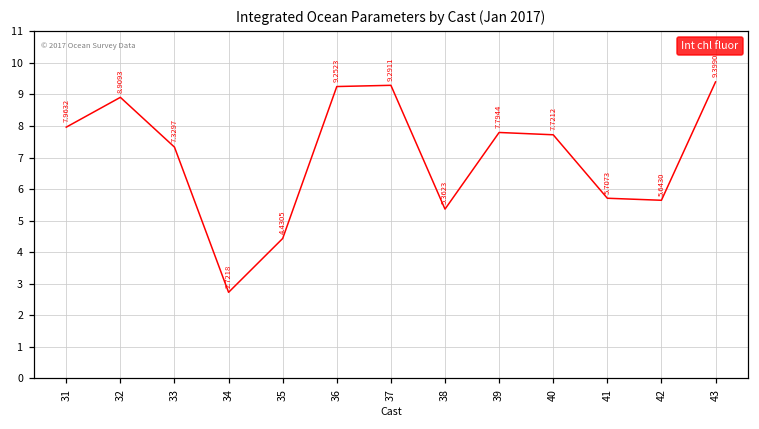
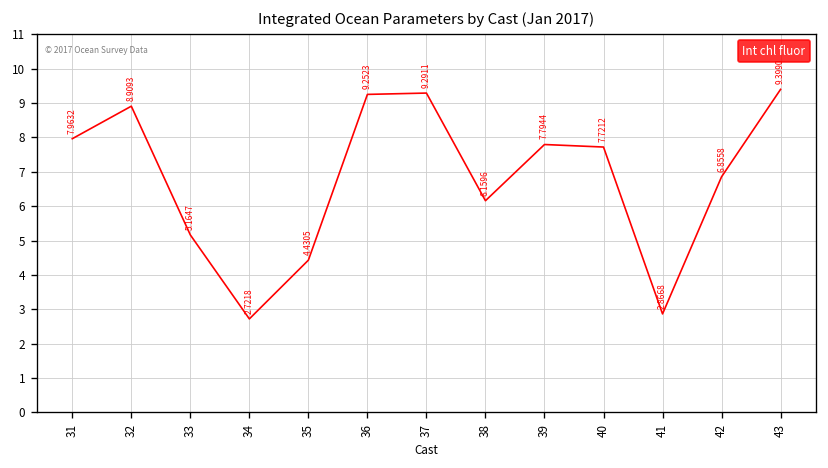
33: 7.3297 -> 5.1647
38: 5.3623 -> 6.1596
41: 5.7073 -> 2.8668
42: 5.6430 -> 6.8558
